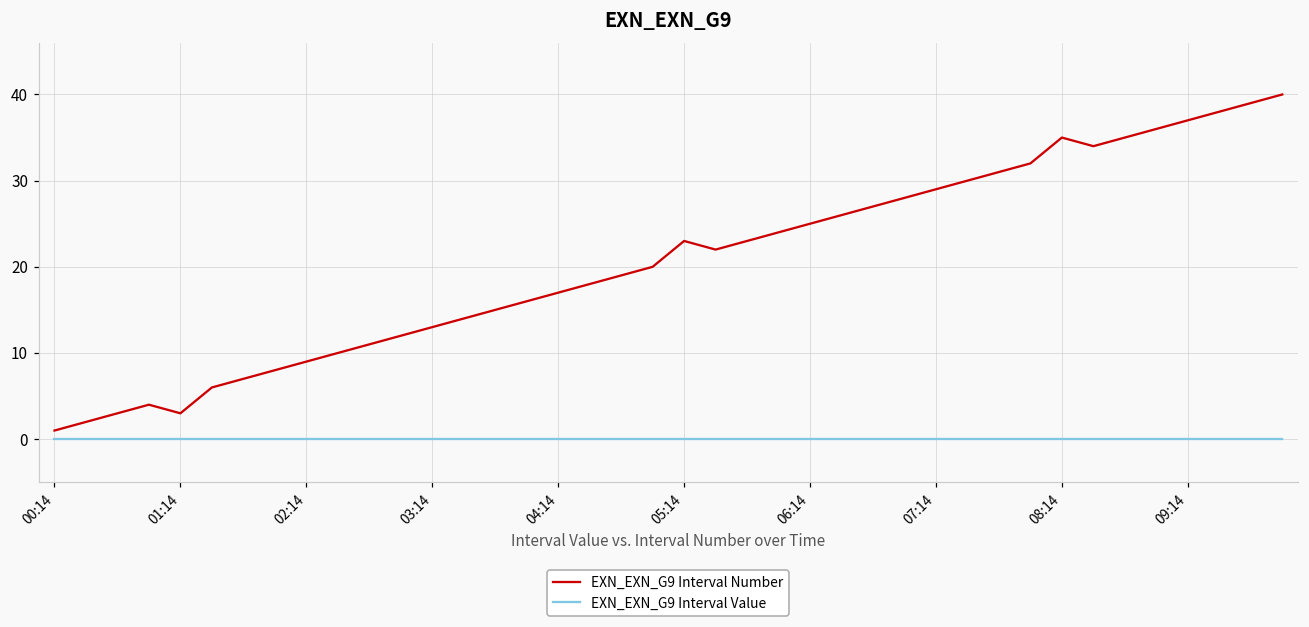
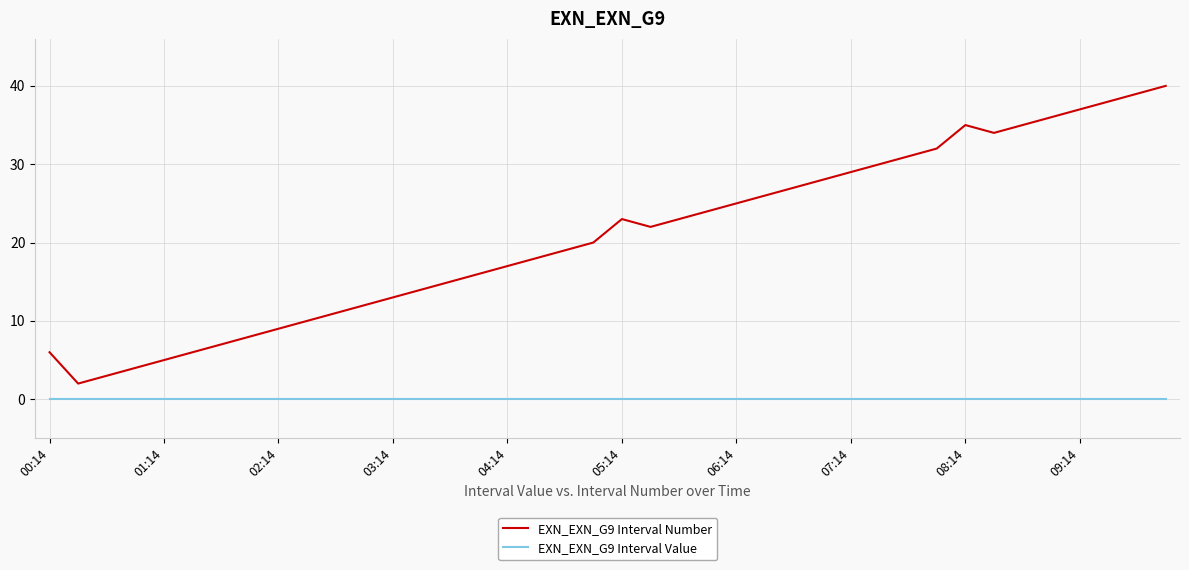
EXN_EXN_G9 Interval Number, 00:14: 1 -> 6
EXN_EXN_G9 Interval Number, 01:14: 3 -> 5
